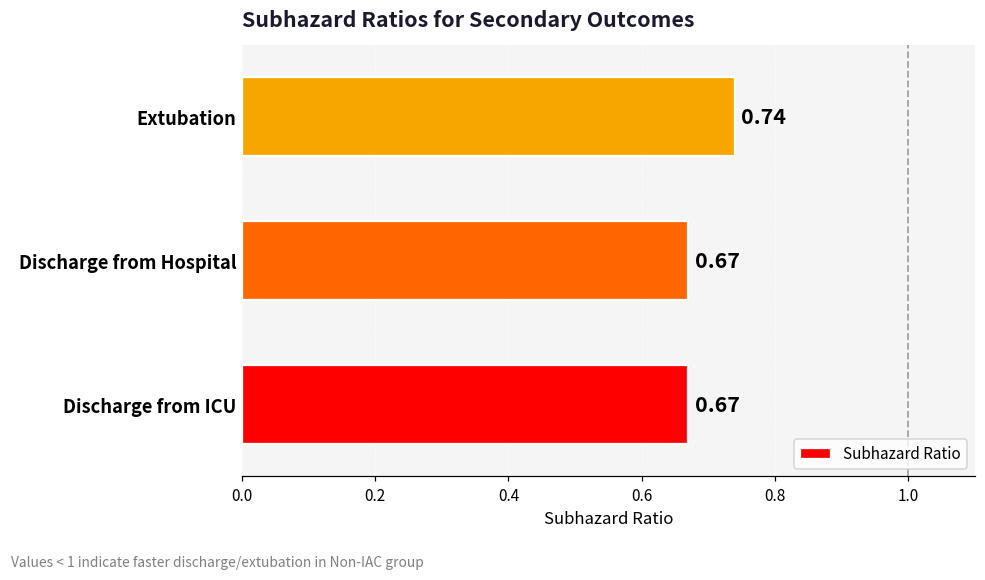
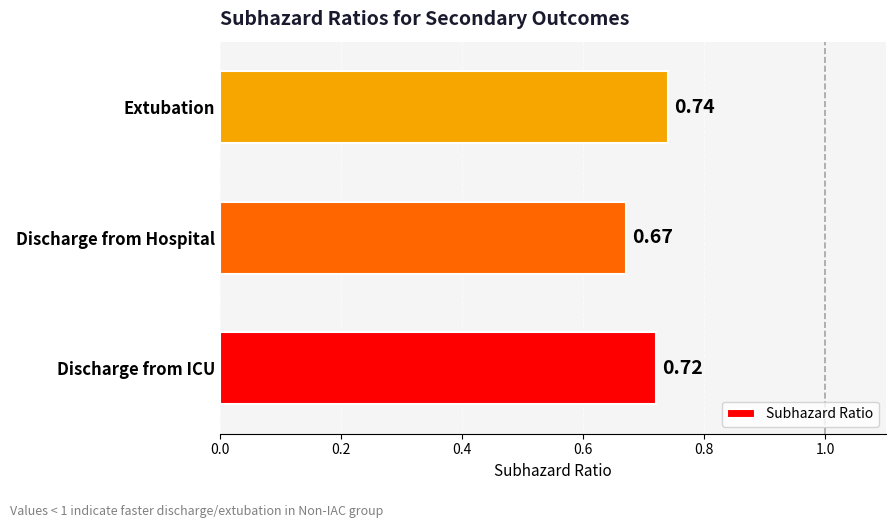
Discharge from ICU: 0.67 -> 0.72
